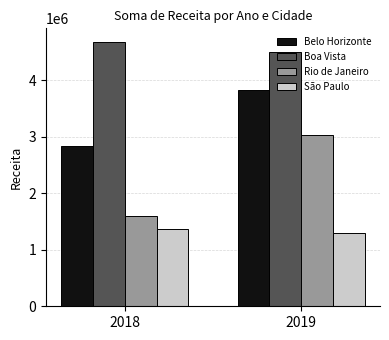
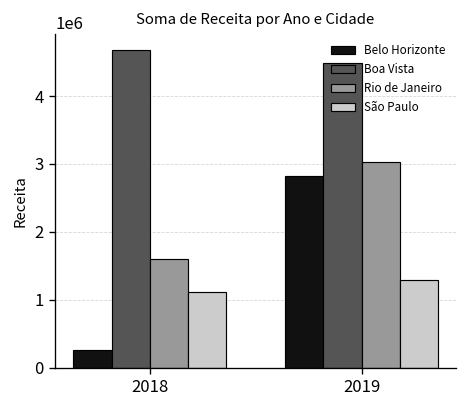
Belo Horizonte, 2018: 2800000 -> 300000
São Paulo, 2018: 1400000 -> 1100000
Belo Horizonte, 2019: 3800000 -> 2800000
